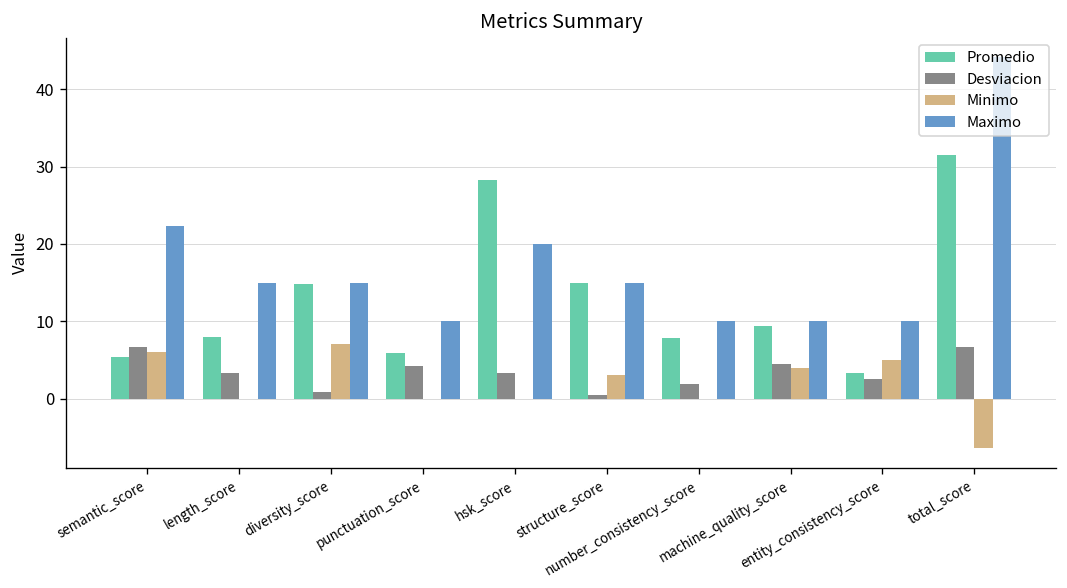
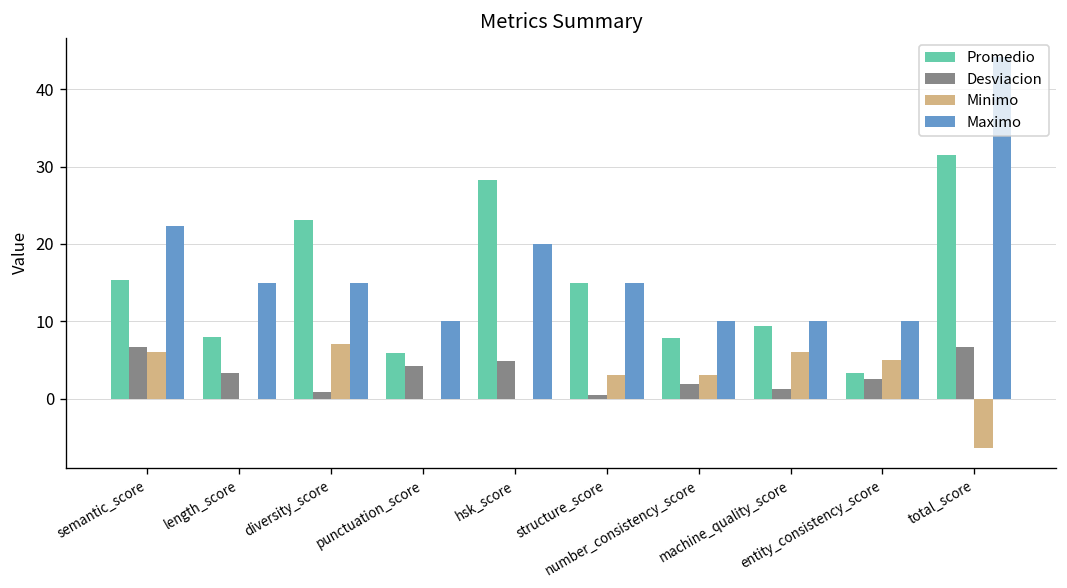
Promedio, semantic_score: 5 -> 15
Promedio, diversity_score: 15 -> 23
Desviacion, hsk_score: 3 -> 5
Minimo, number_consistency_score: 0 -> 3
Desviacion, machine_quality_score: 4 -> 1
Minimo, machine_quality_score: 4 -> 6
